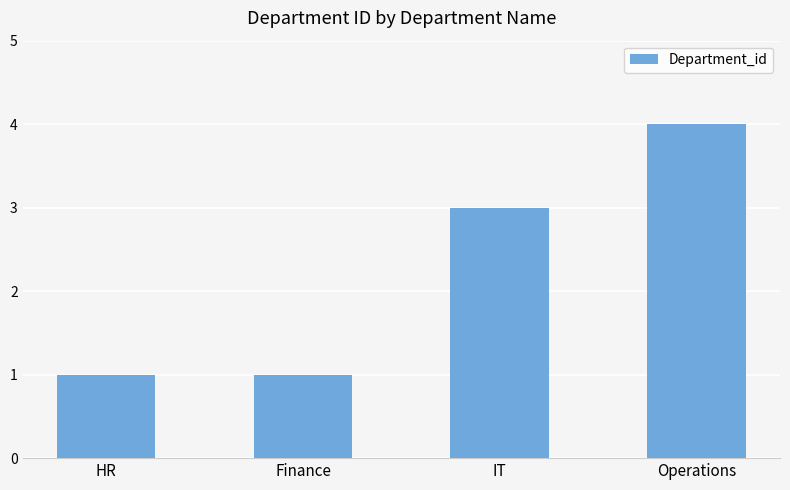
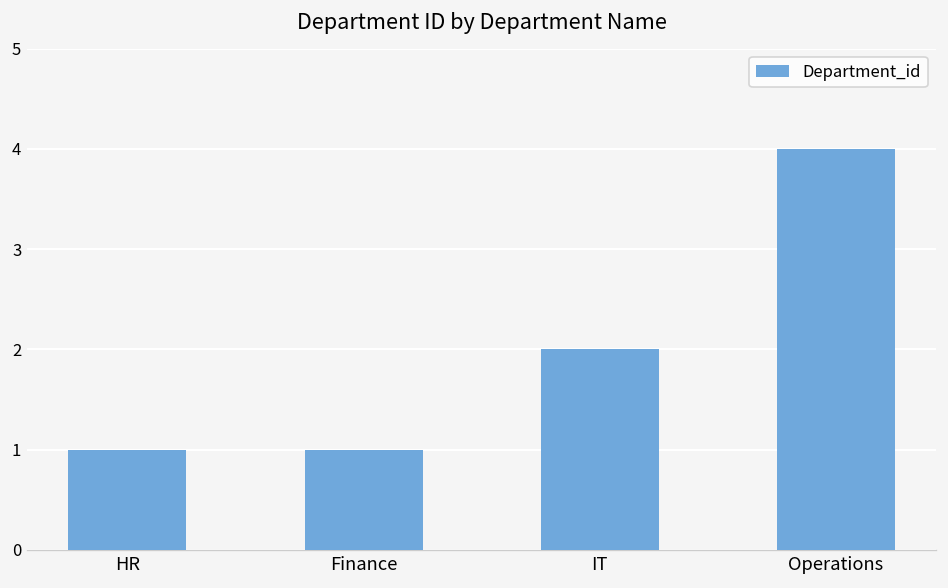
IT: 3 -> 2
